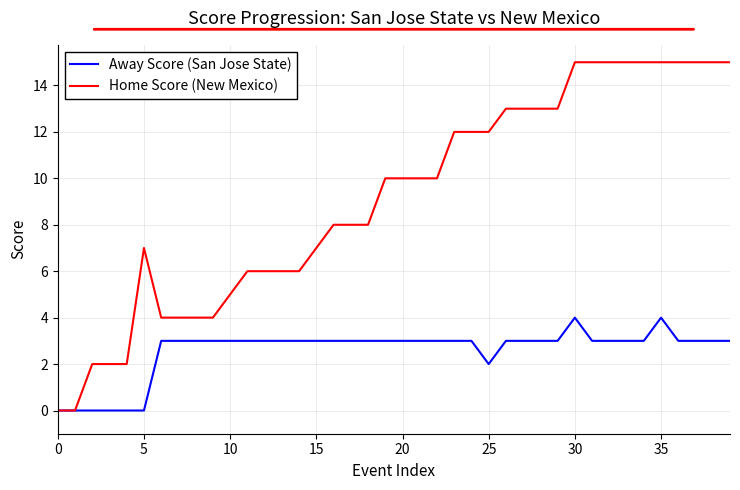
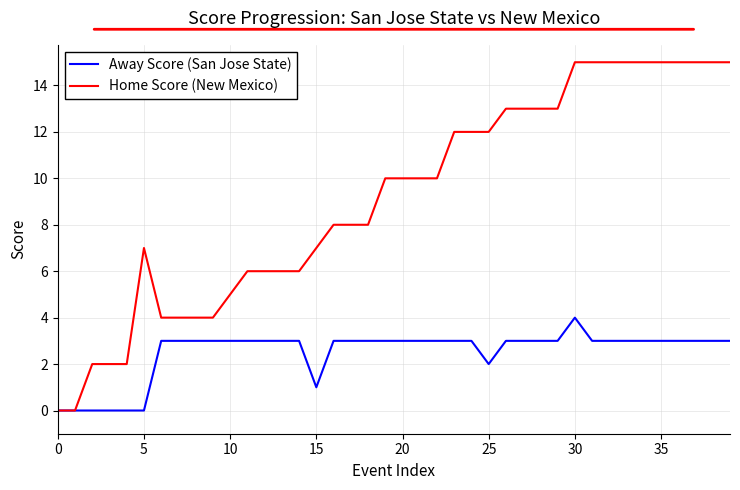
Away Score (San Jose State), 15: 3 -> 1
Away Score (San Jose State), 35: 4 -> 3
